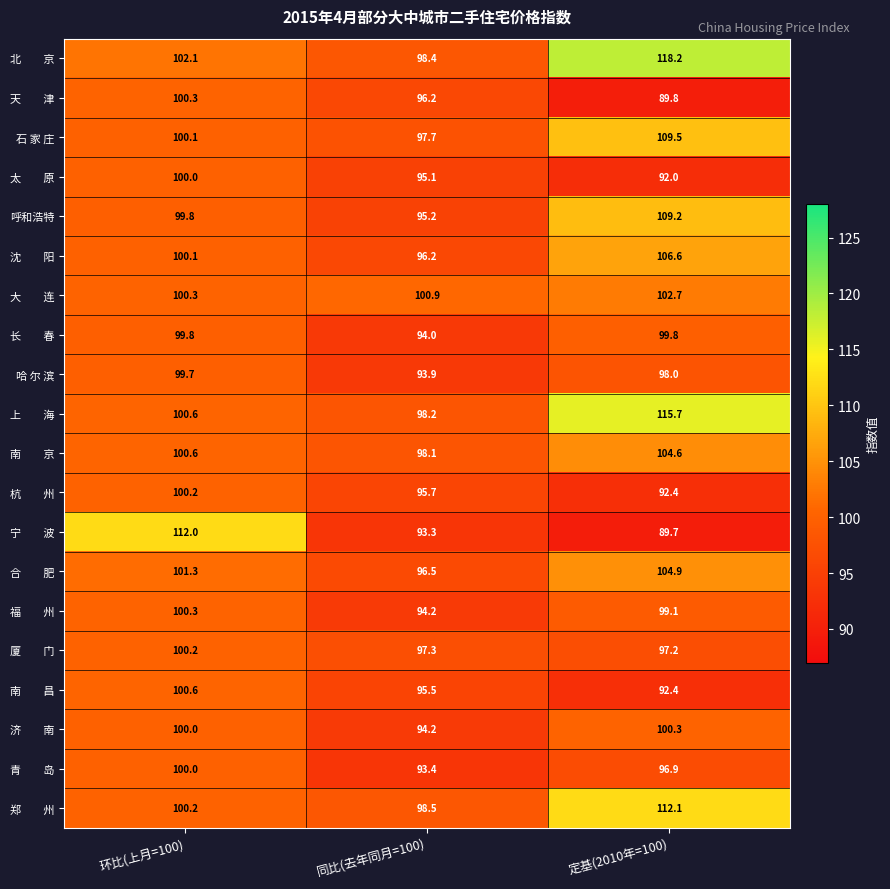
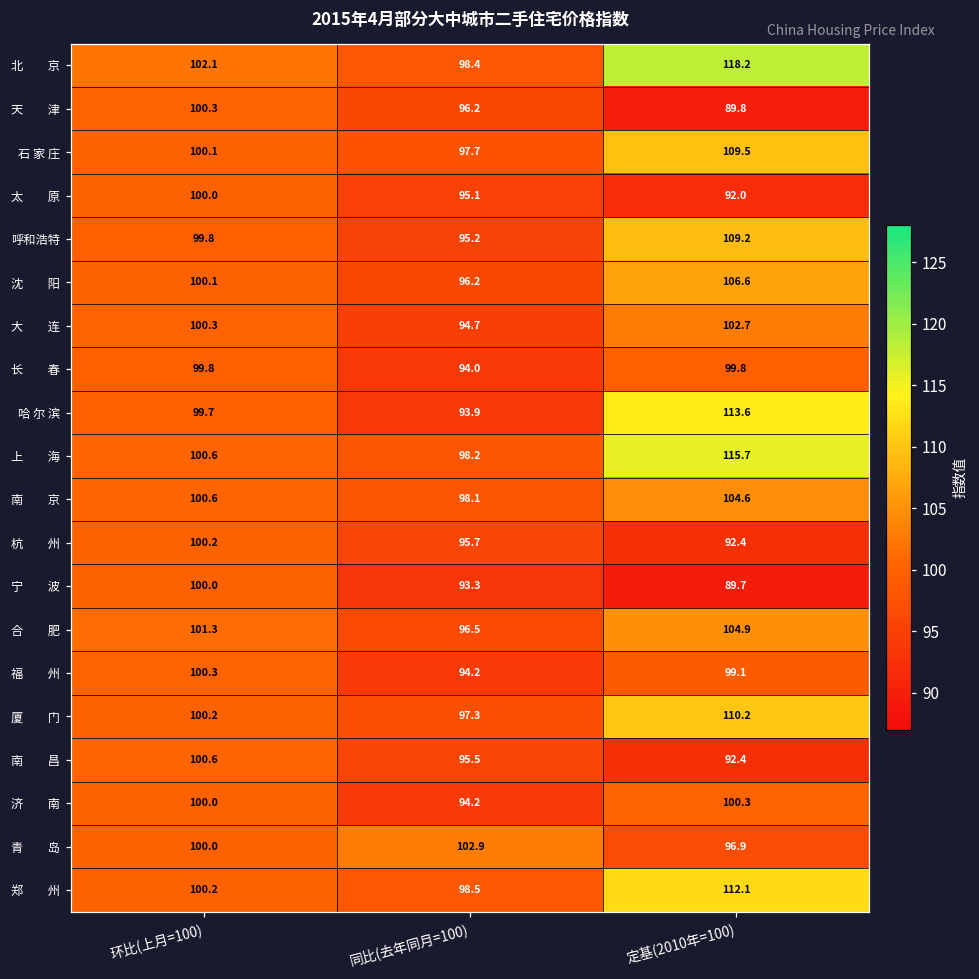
大 连, 同比(去年同月=100): 100.9 -> 94.7
哈 尔 滨, 定基(2010年=100): 98.0 -> 113.6
宁 波, 环比(上月=100): 112.0 -> 100.0
厦 门, 定基(2010年=100): 97.2 -> 110.2
青 岛, 同比(去年同月=100): 93.4 -> 102.9
